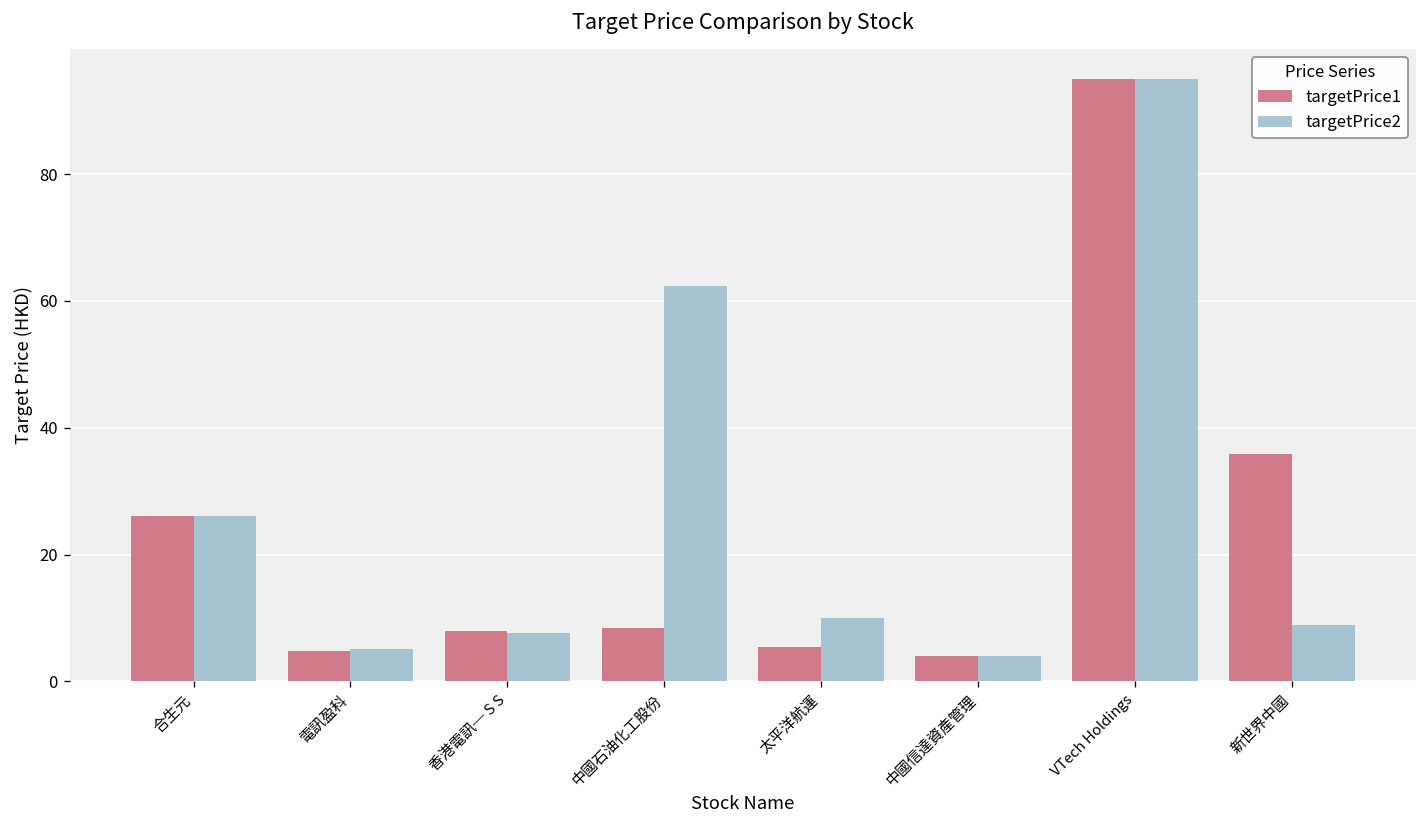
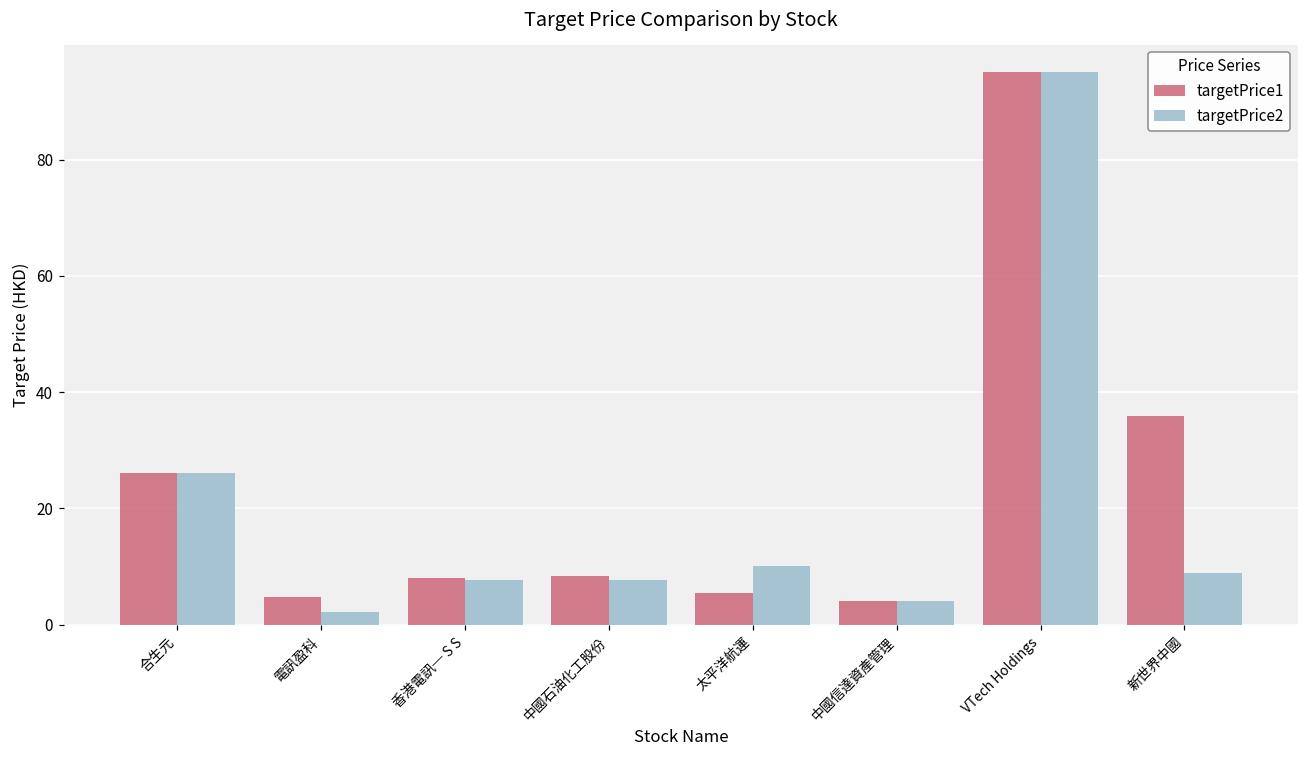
targetPrice2, 電訊盈科: 5 -> 2
targetPrice2, 中國石油化工股份: 62 -> 8
